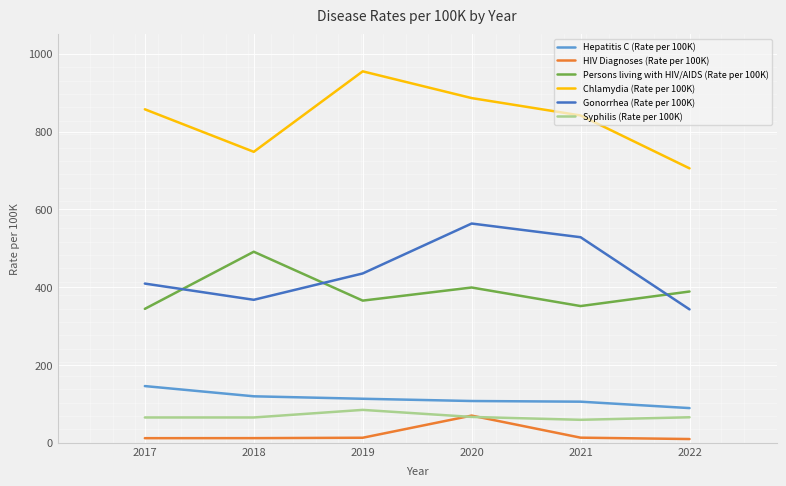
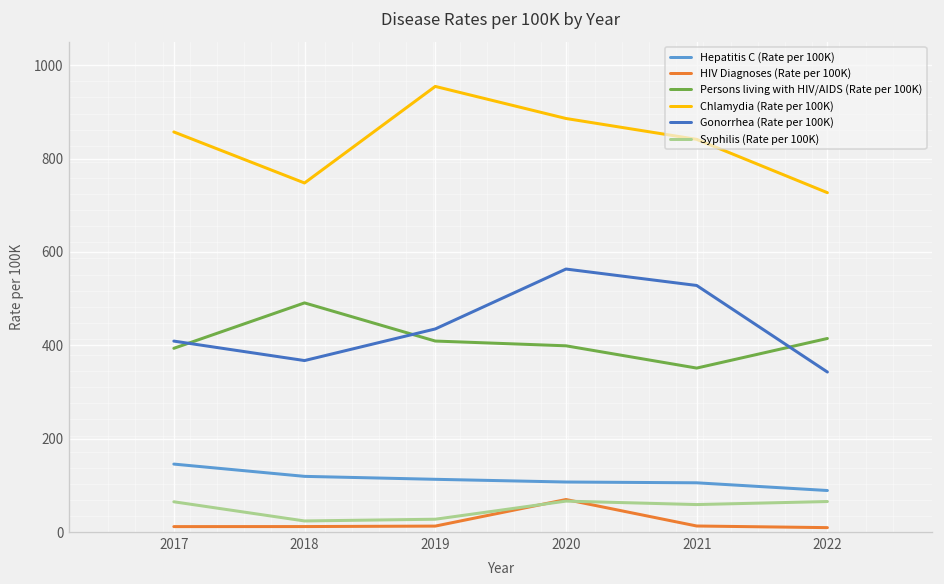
Persons living with HIV/AIDS (Rate per 100K), 2017: 340 -> 390
Syphilis (Rate per 100K), 2018: 70 -> 20
Persons living with HIV/AIDS (Rate per 100K), 2019: 370 -> 410
Syphilis (Rate per 100K), 2019: 80 -> 30
Persons living with HIV/AIDS (Rate per 100K), 2022: 390 -> 410
Chlamydia (Rate per 100K), 2022: 710 -> 730
